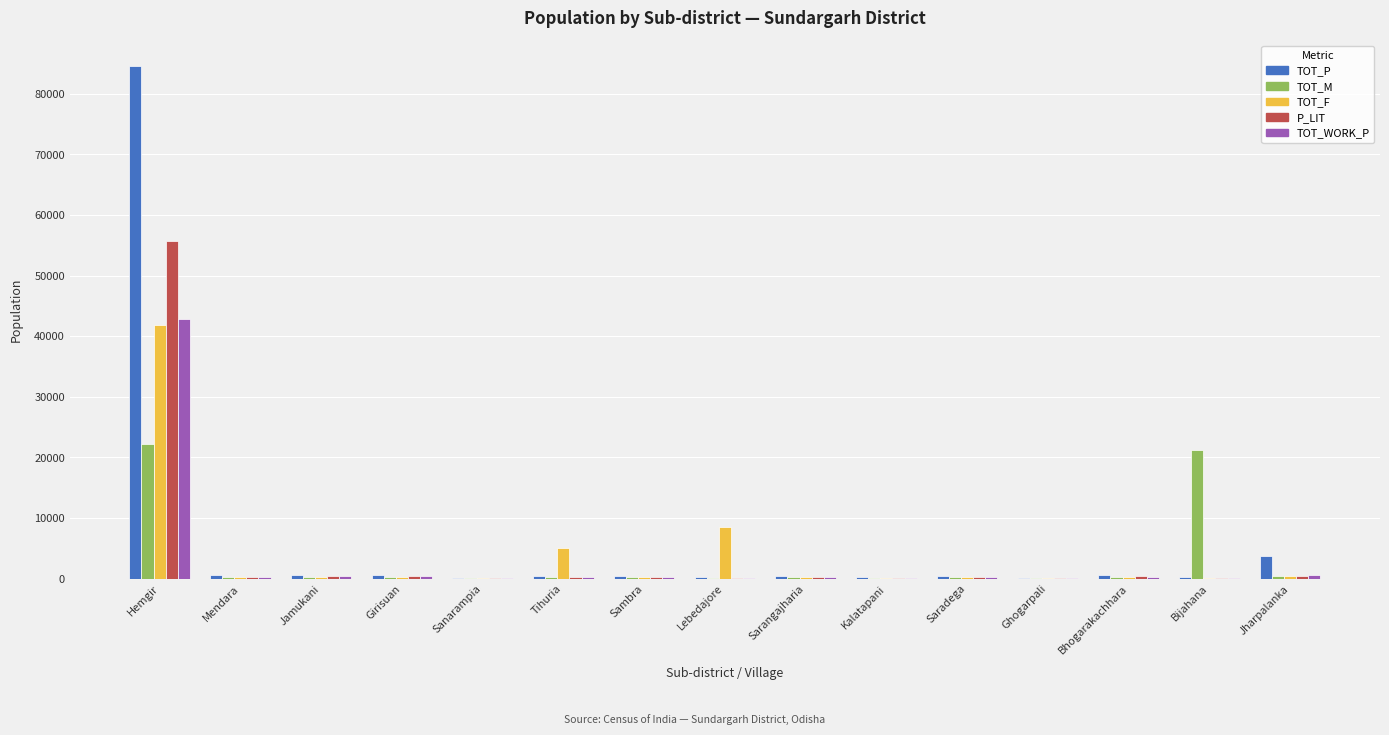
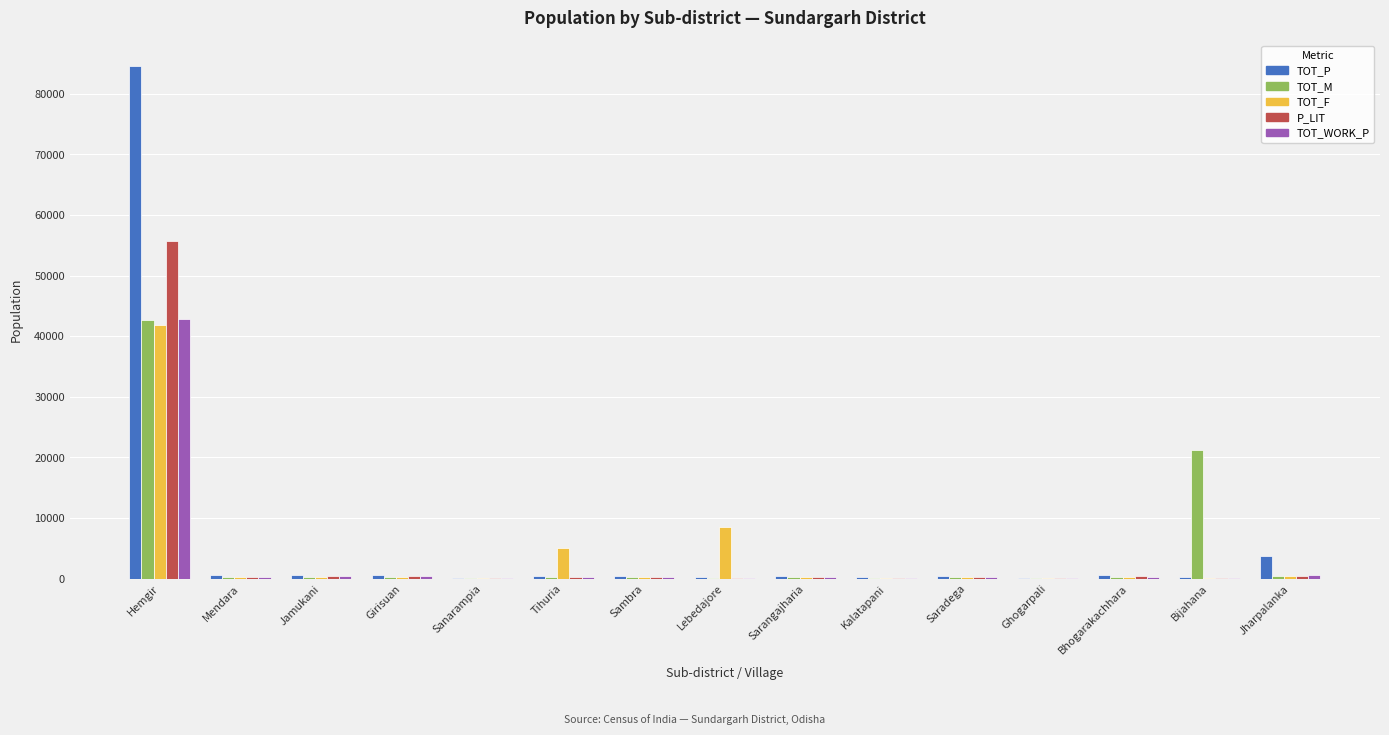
TOT_M, Hemgir: 22000 -> 43000
